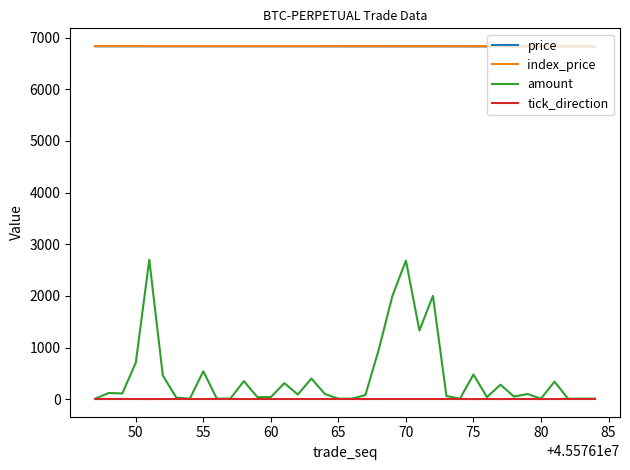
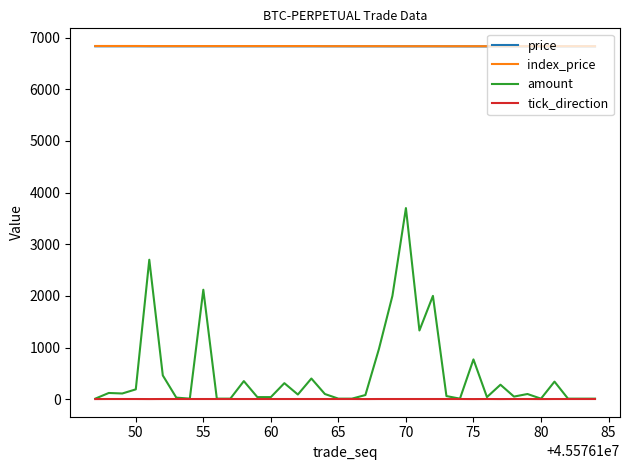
amount, 50: 700 -> 200
amount, 55: 500 -> 2100
amount, 70: 2700 -> 3700
amount, 75: 500 -> 800
